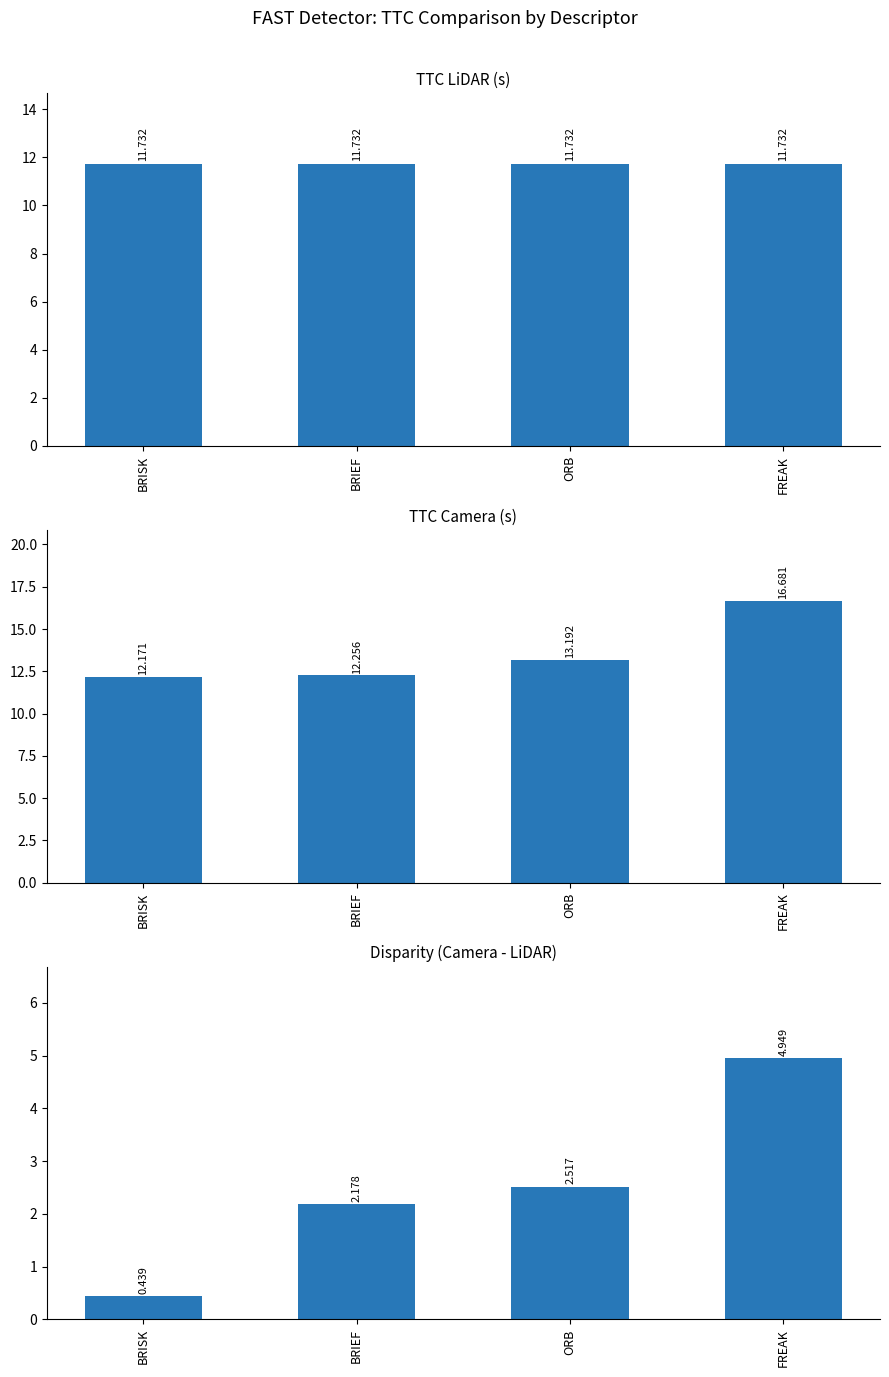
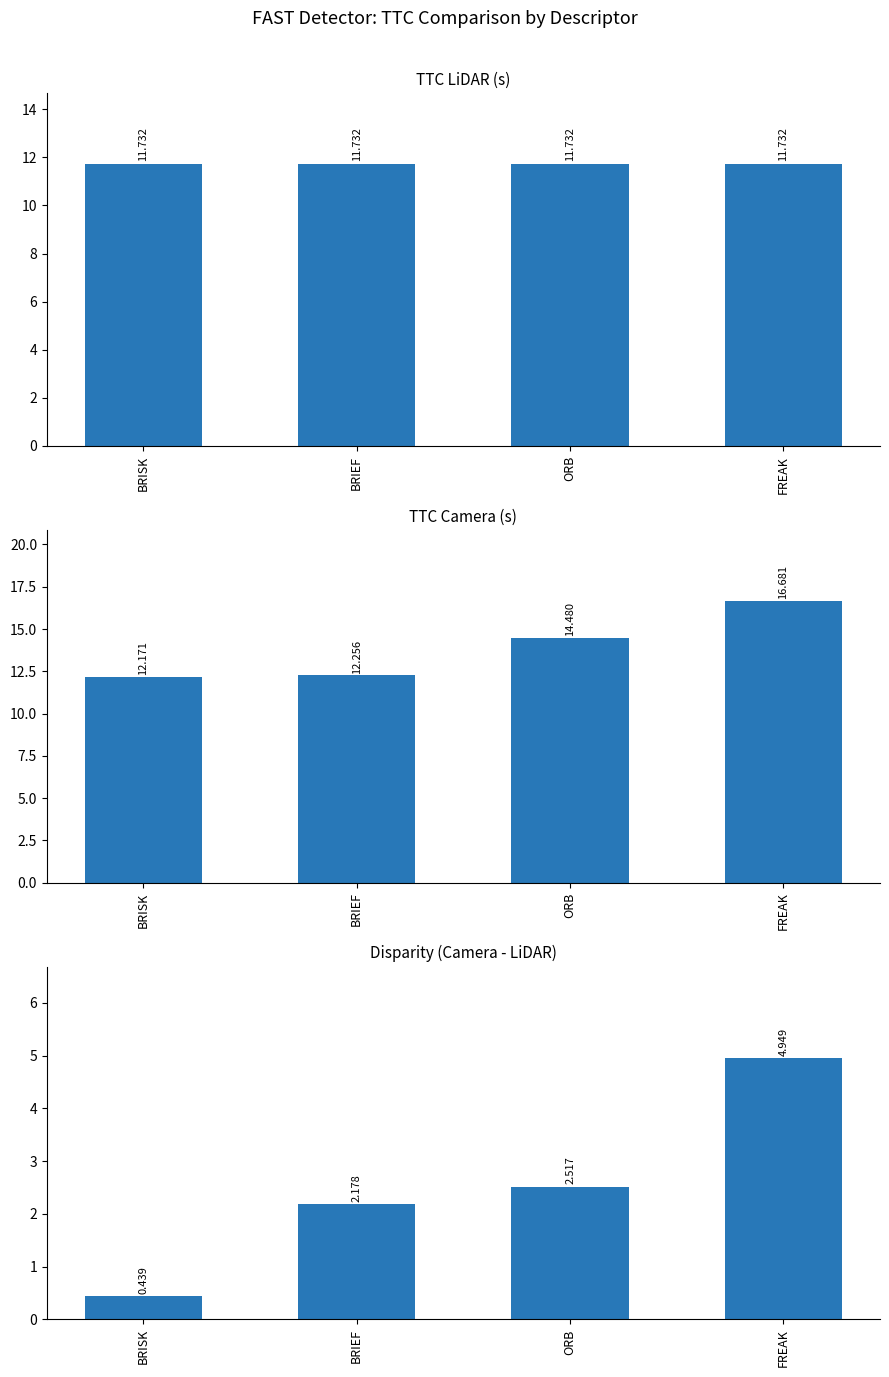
TTC Camera (s), ORB: 13.192 -> 14.480
